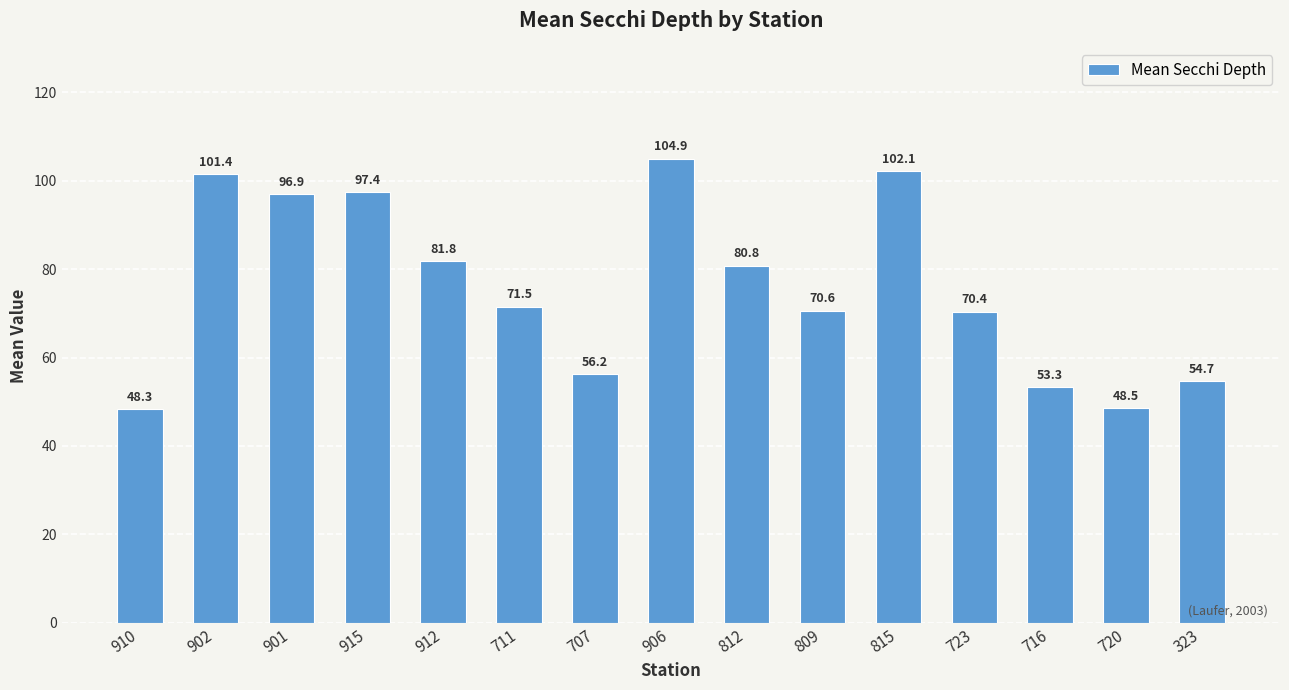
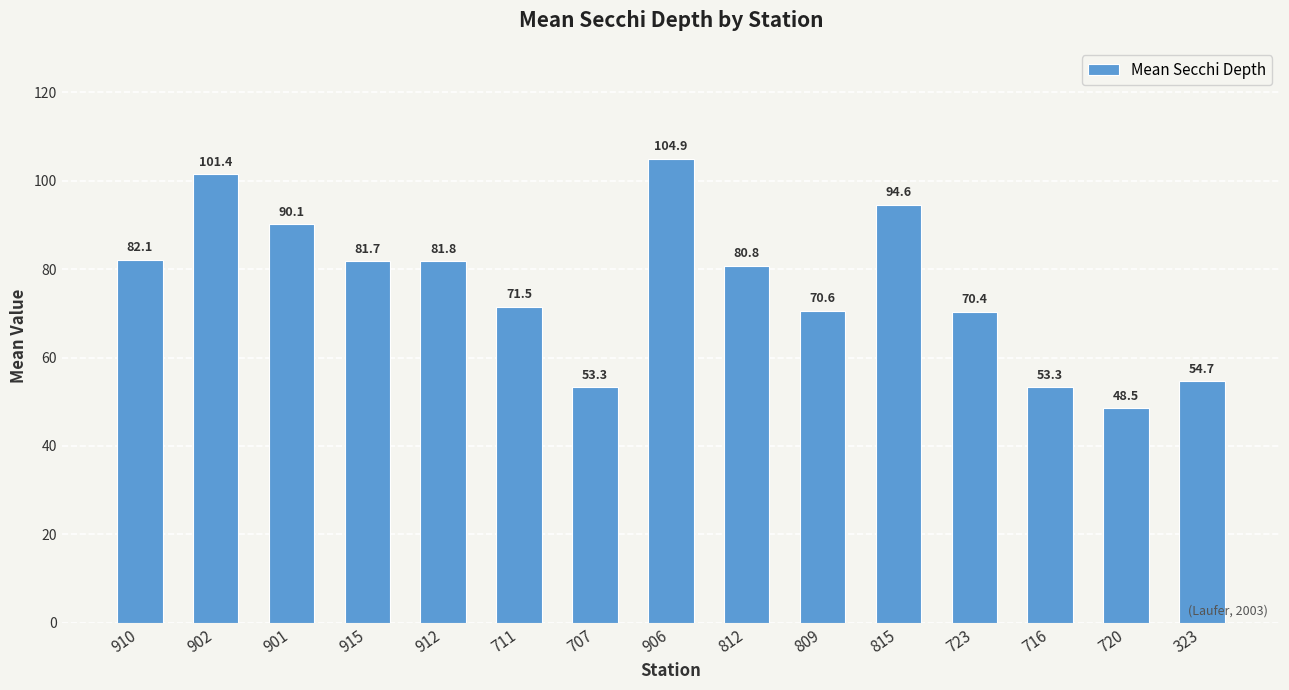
910: 48.3 -> 82.1
901: 96.9 -> 90.1
915: 97.4 -> 81.7
707: 56.2 -> 53.3
815: 102.1 -> 94.6
